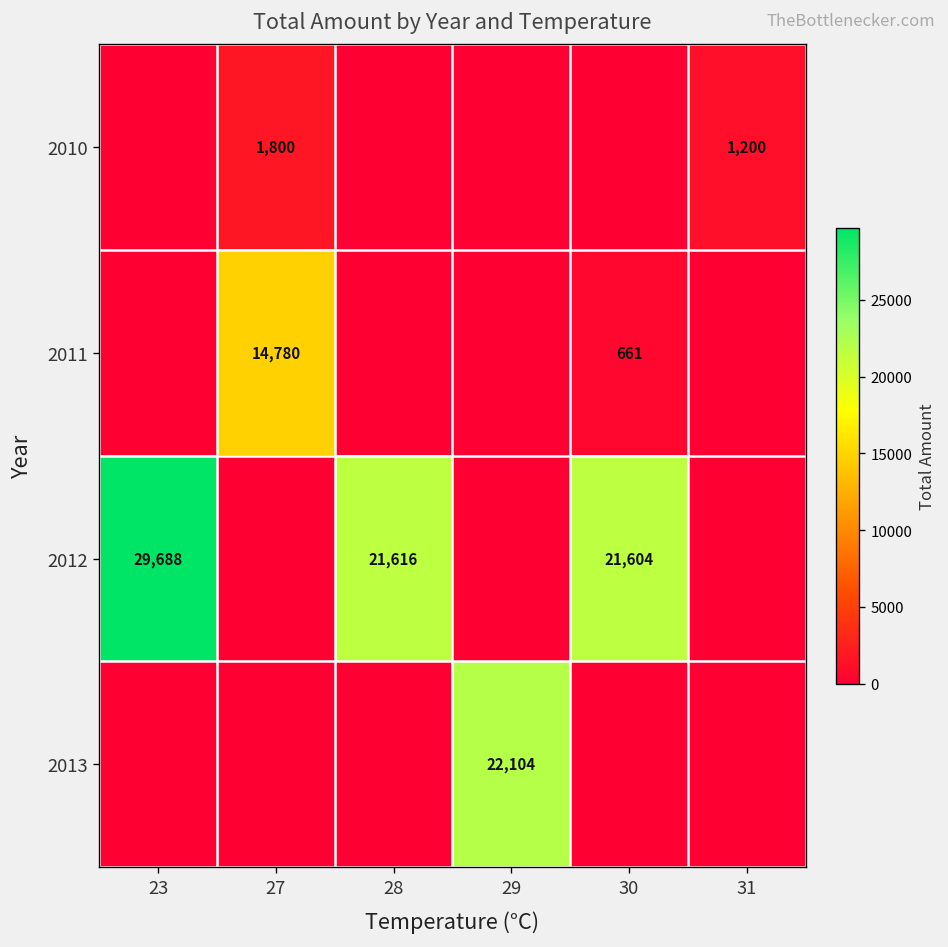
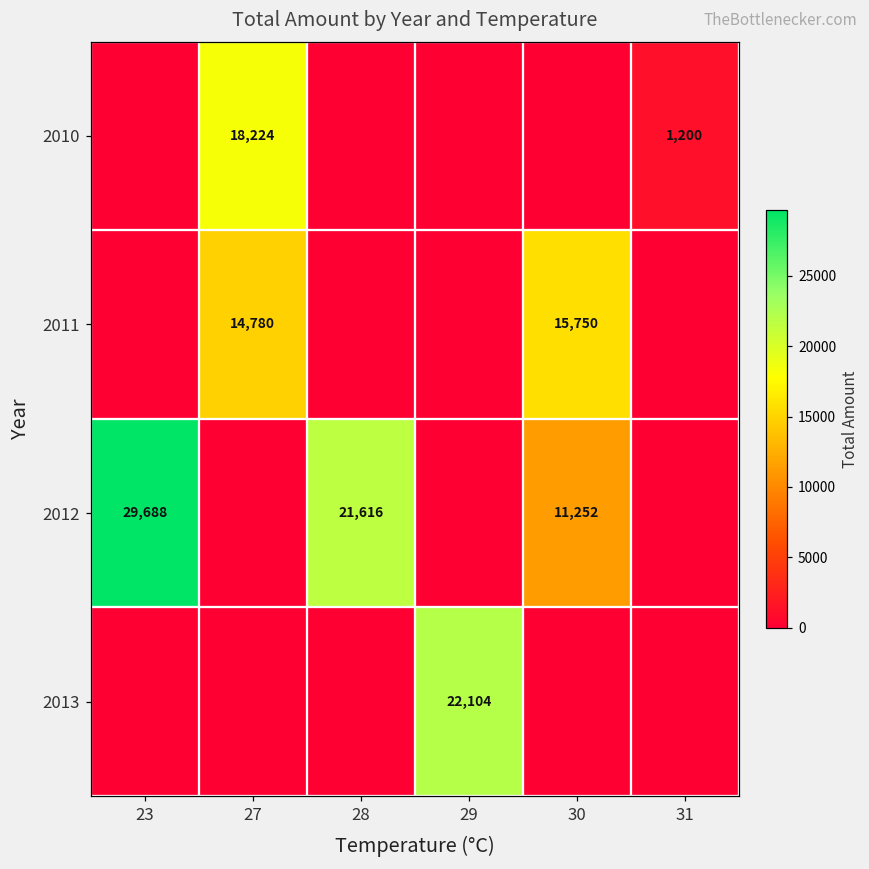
2010, 27: 1,800 -> 18,224
2011, 30: 661 -> 15,750
2012, 30: 21,604 -> 11,252
